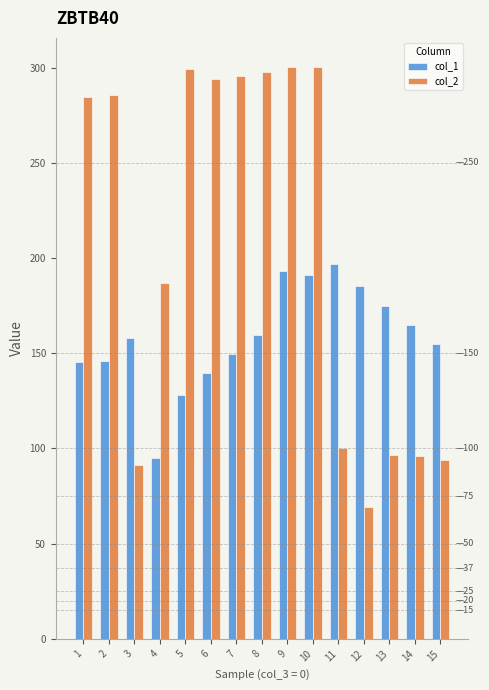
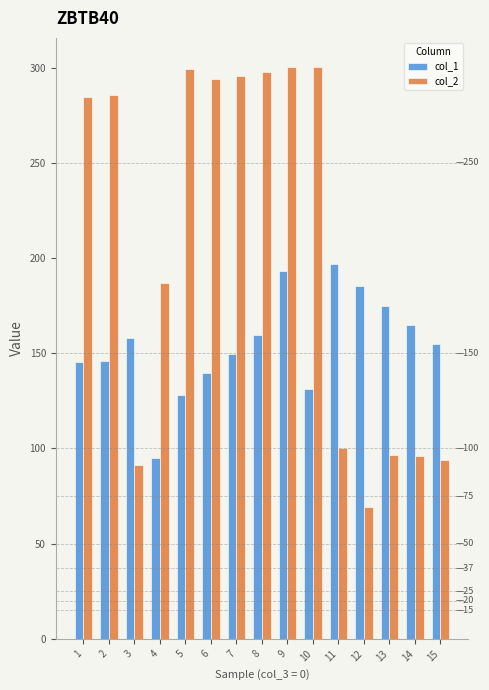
col_1, 10: 191 -> 131
